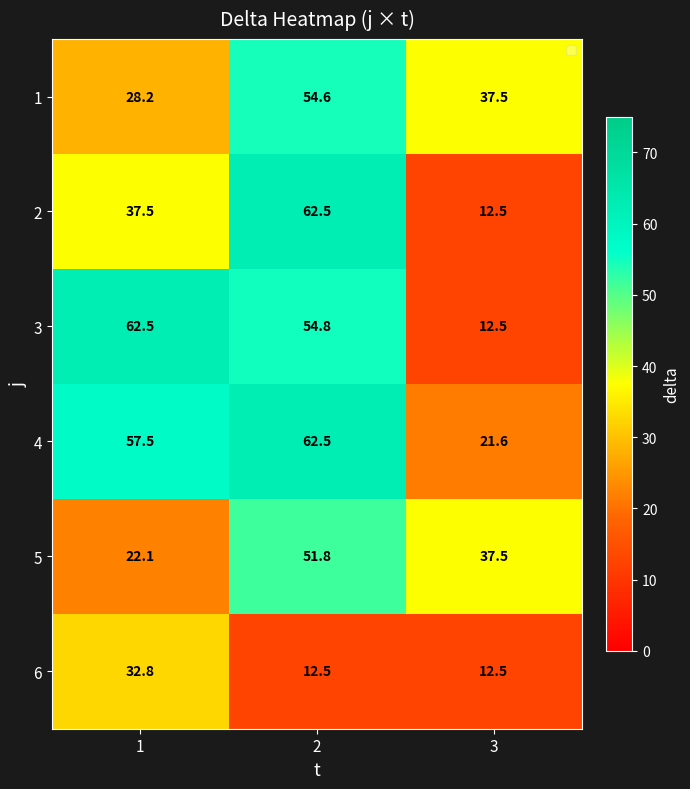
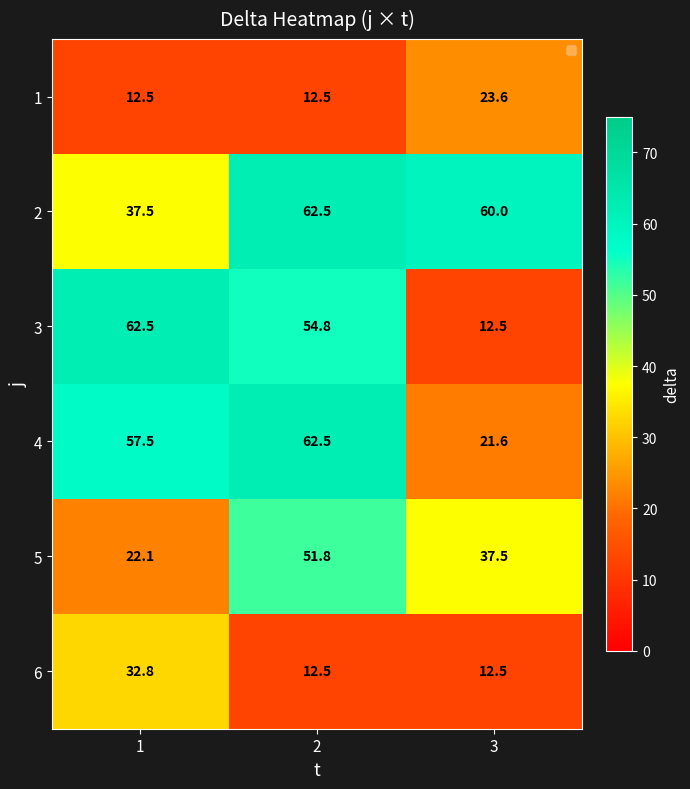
1, 1: 28.2 -> 12.5
1, 2: 54.6 -> 12.5
1, 3: 37.5 -> 23.6
2, 3: 12.5 -> 60.0
